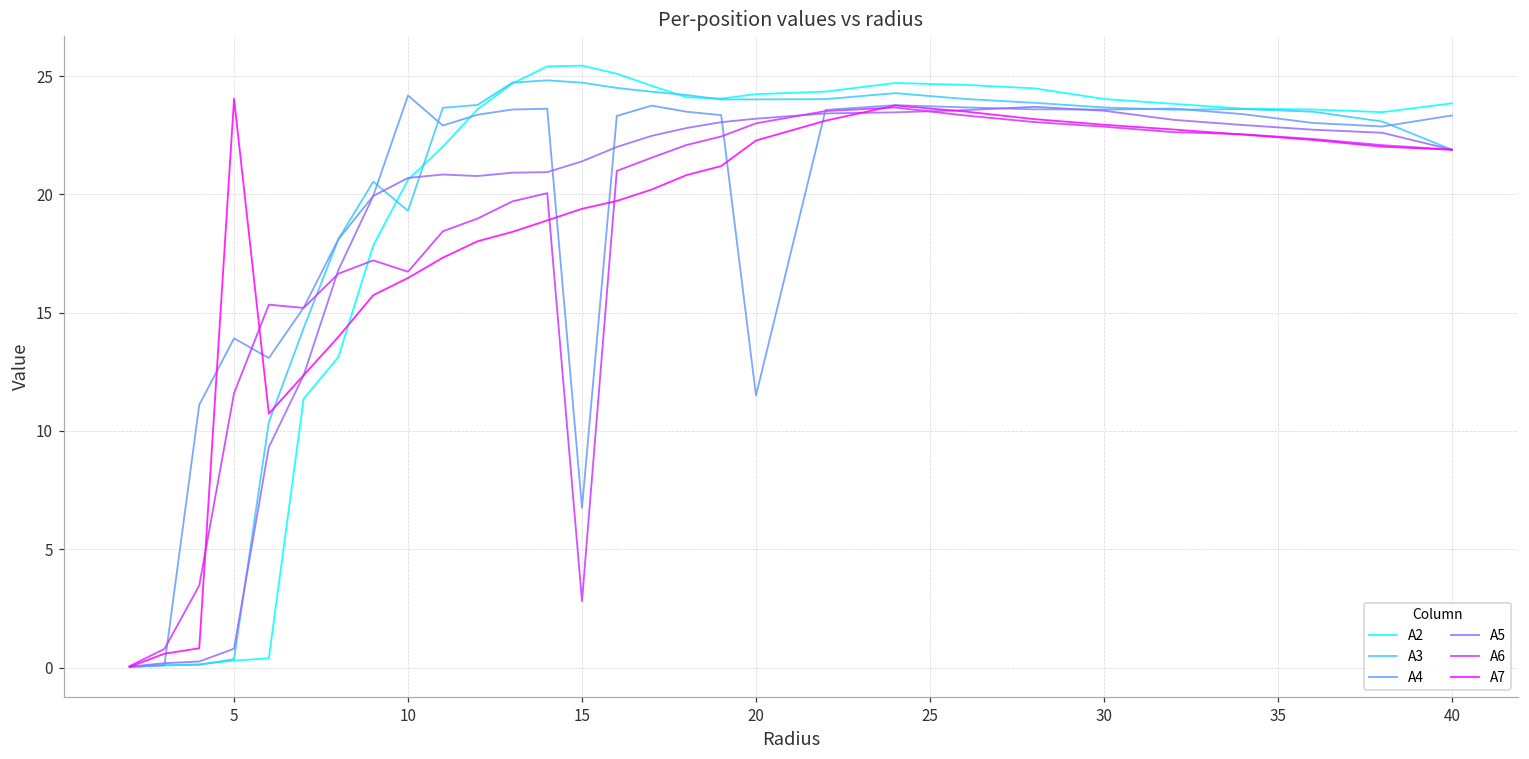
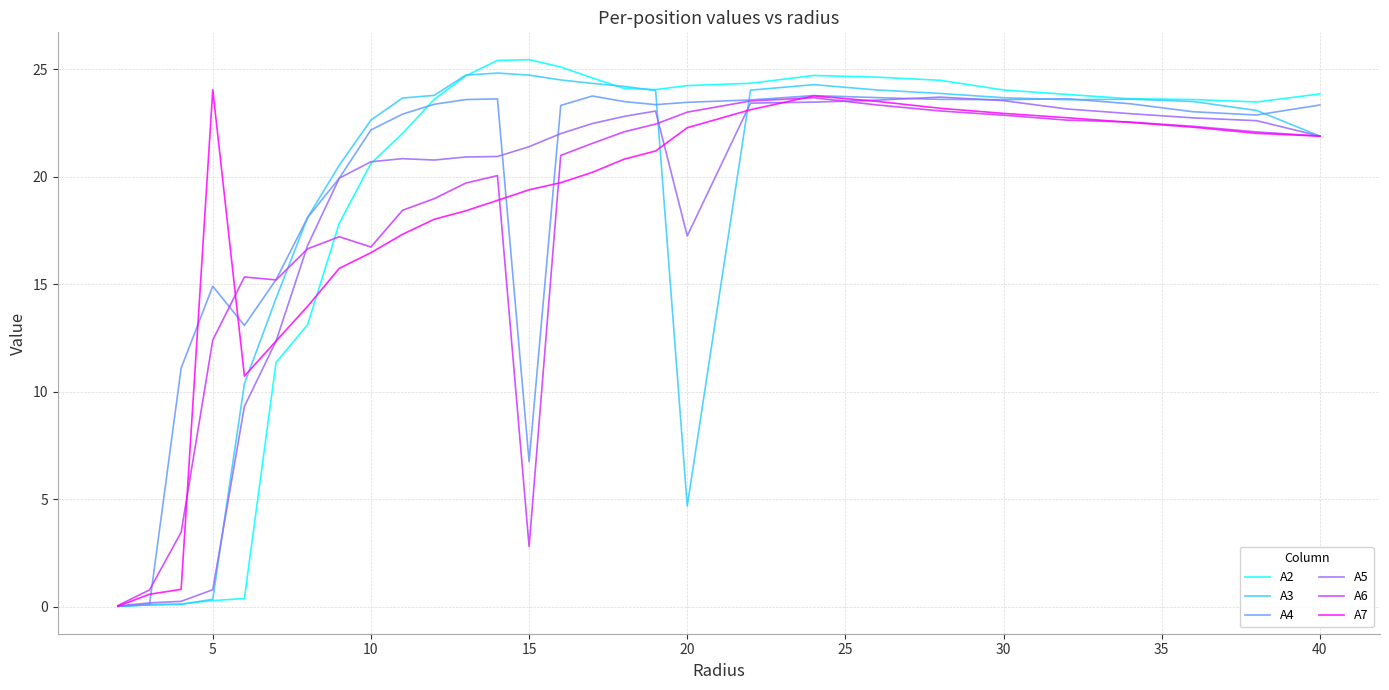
A4, 5: 13.9 -> 14.9
A6, 5: 11.6 -> 12.4
A3, 10: 19.3 -> 22.6
A4, 10: 24.2 -> 22.2
A3, 20: 24.0 -> 4.7
A4, 20: 11.5 -> 23.5
A5, 20: 23.2 -> 17.2
